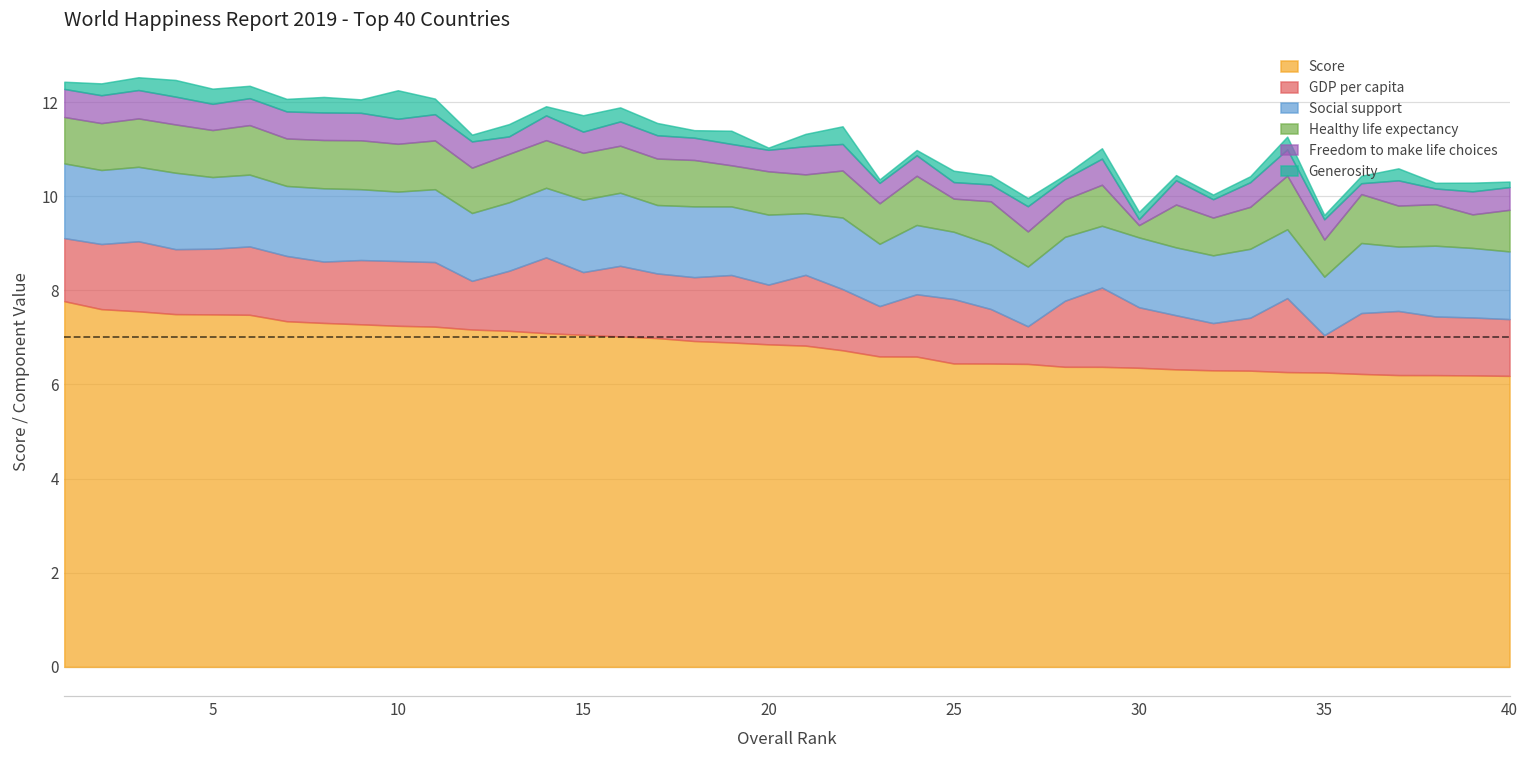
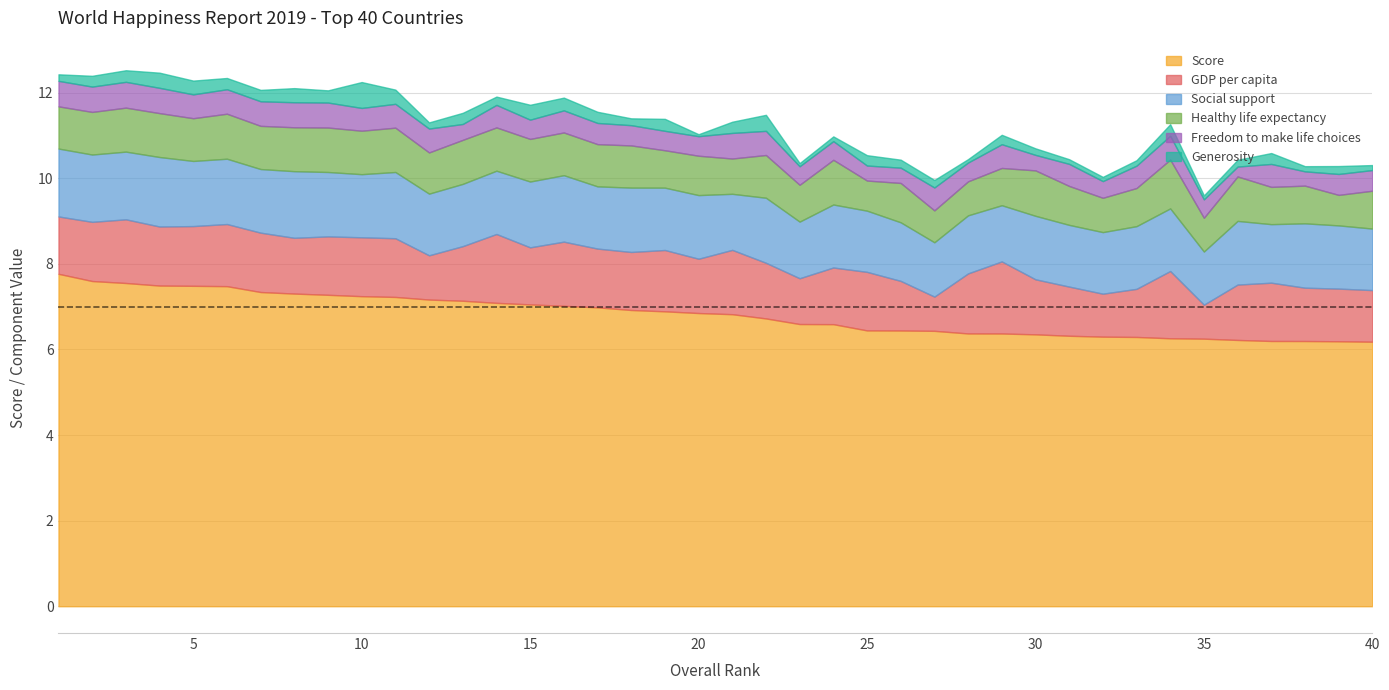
Healthy life expectancy, 30: 0.3 -> 1.1
Freedom to make life choices, 30: 0.1 -> 0.4
